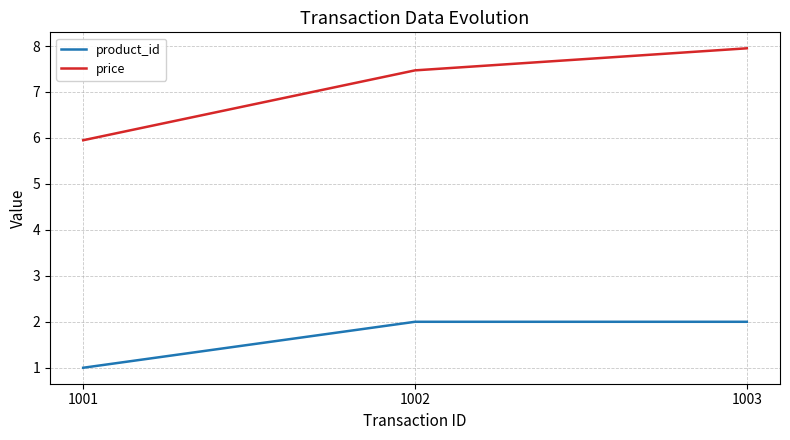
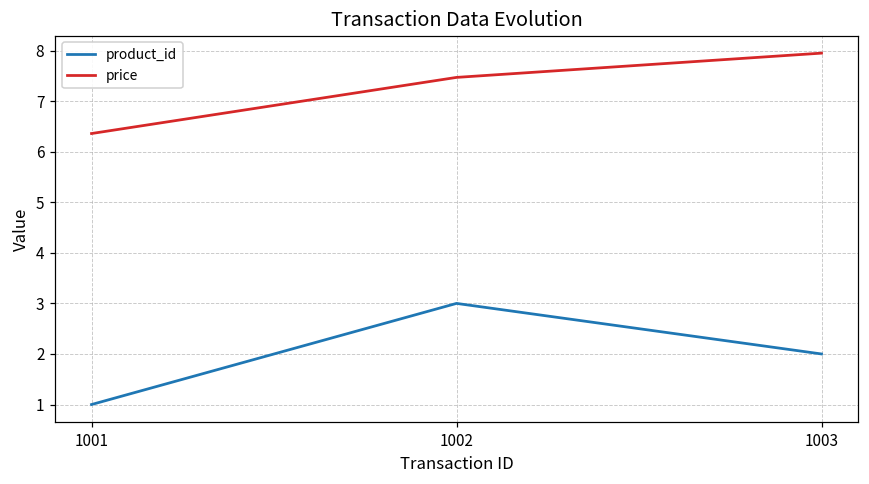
price, 1001: 6.0 -> 6.4
product_id, 1002: 2 -> 3
